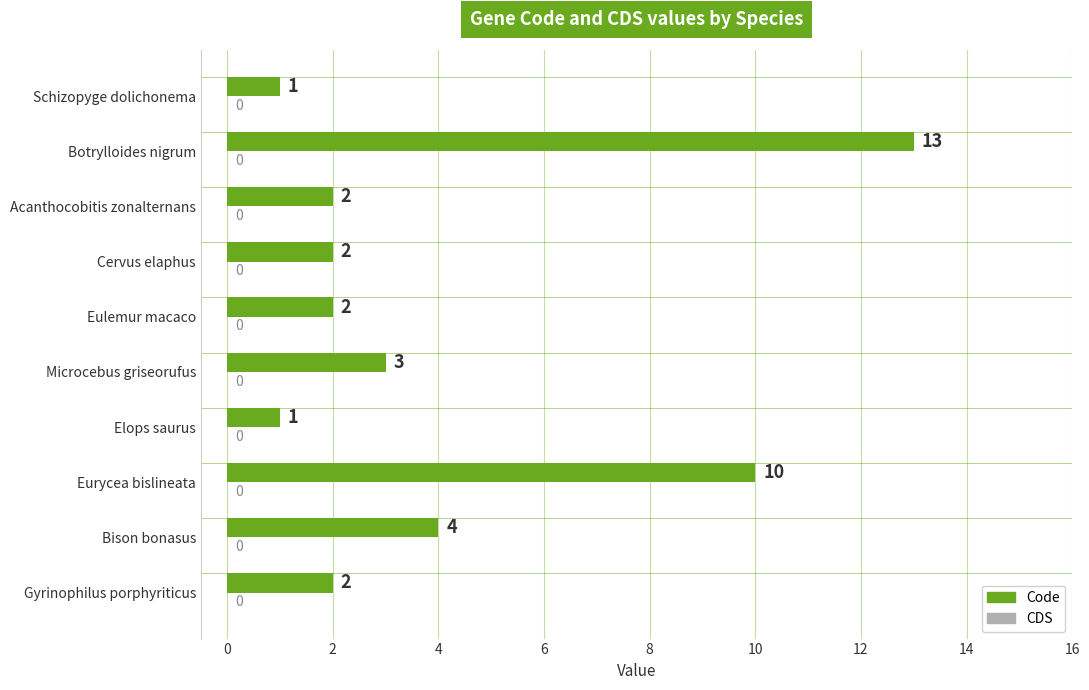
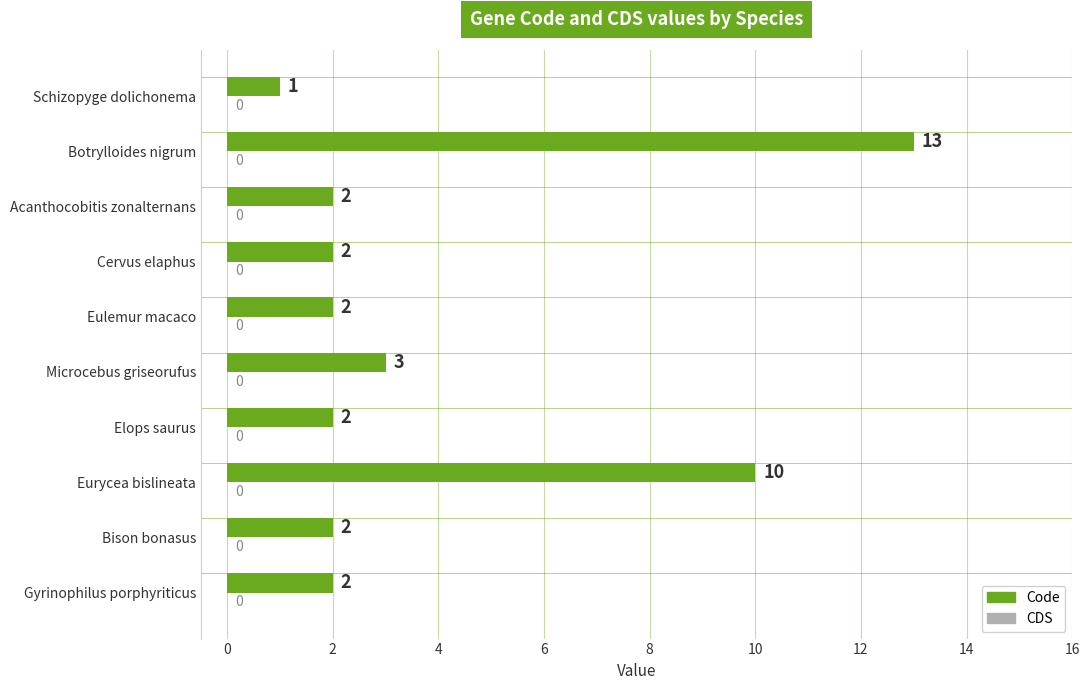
Code, Elops saurus: 1 -> 2
Code, Bison bonasus: 4 -> 2
